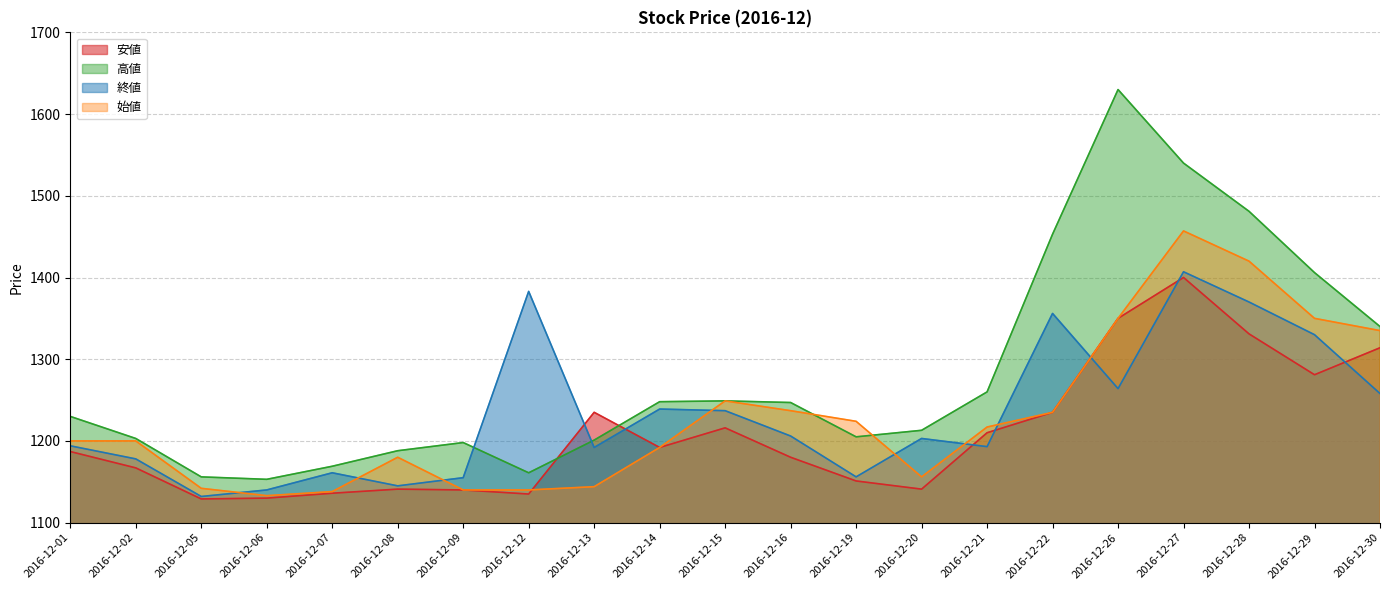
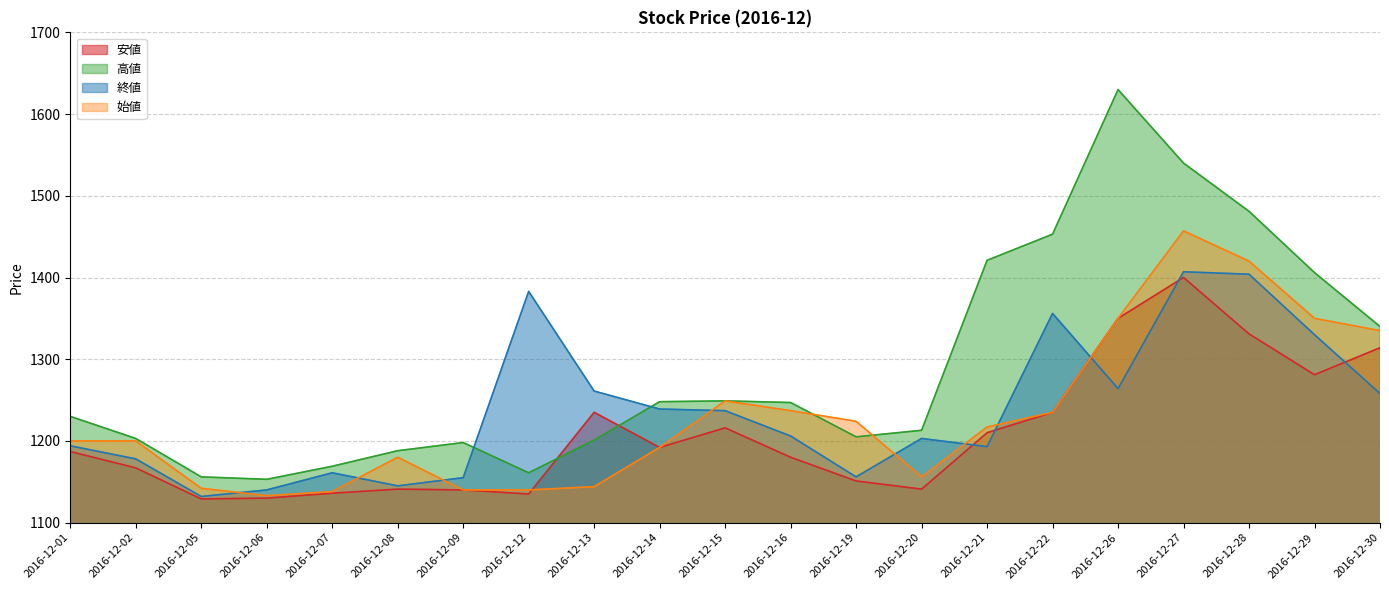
終値, 2016-12-13: 1190 -> 1260
高値, 2016-12-21: 1260 -> 1420
終値, 2016-12-28: 1370 -> 1400
